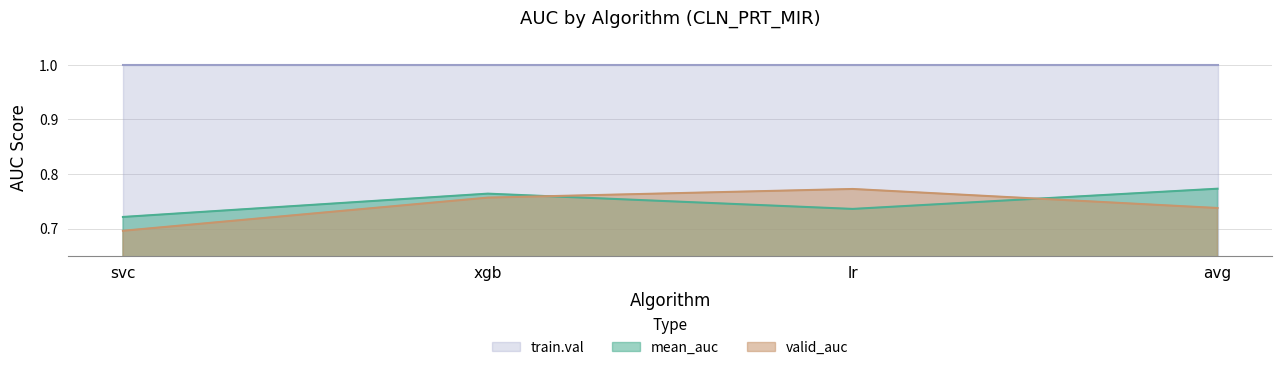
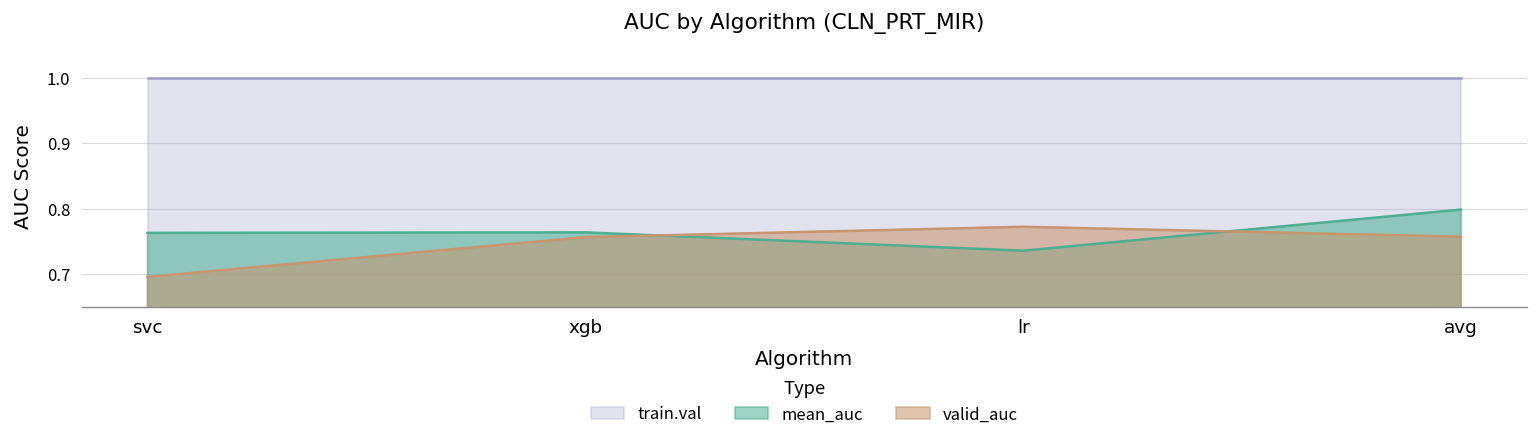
mean_auc, svc: 0.72 -> 0.76
mean_auc, avg: 0.77 -> 0.80
valid_auc, avg: 0.74 -> 0.76
